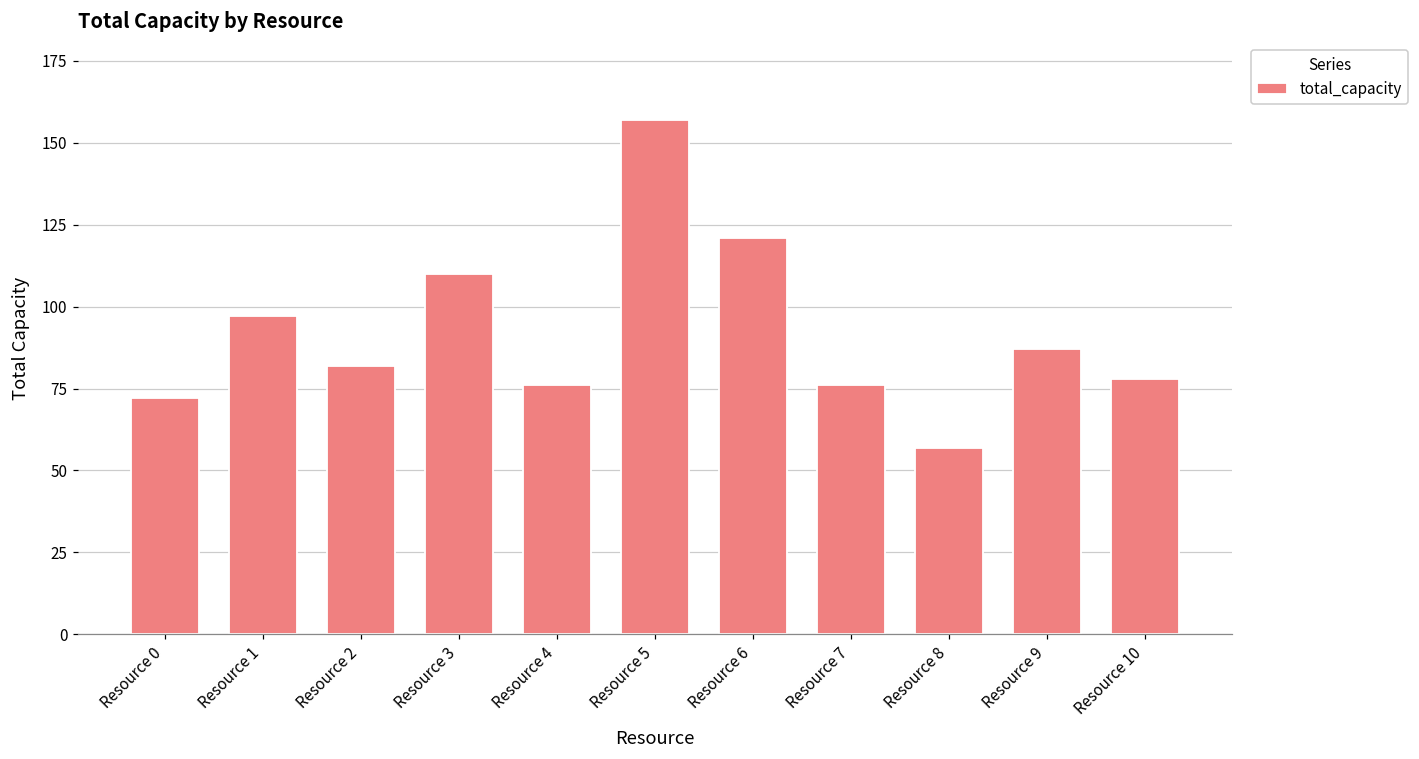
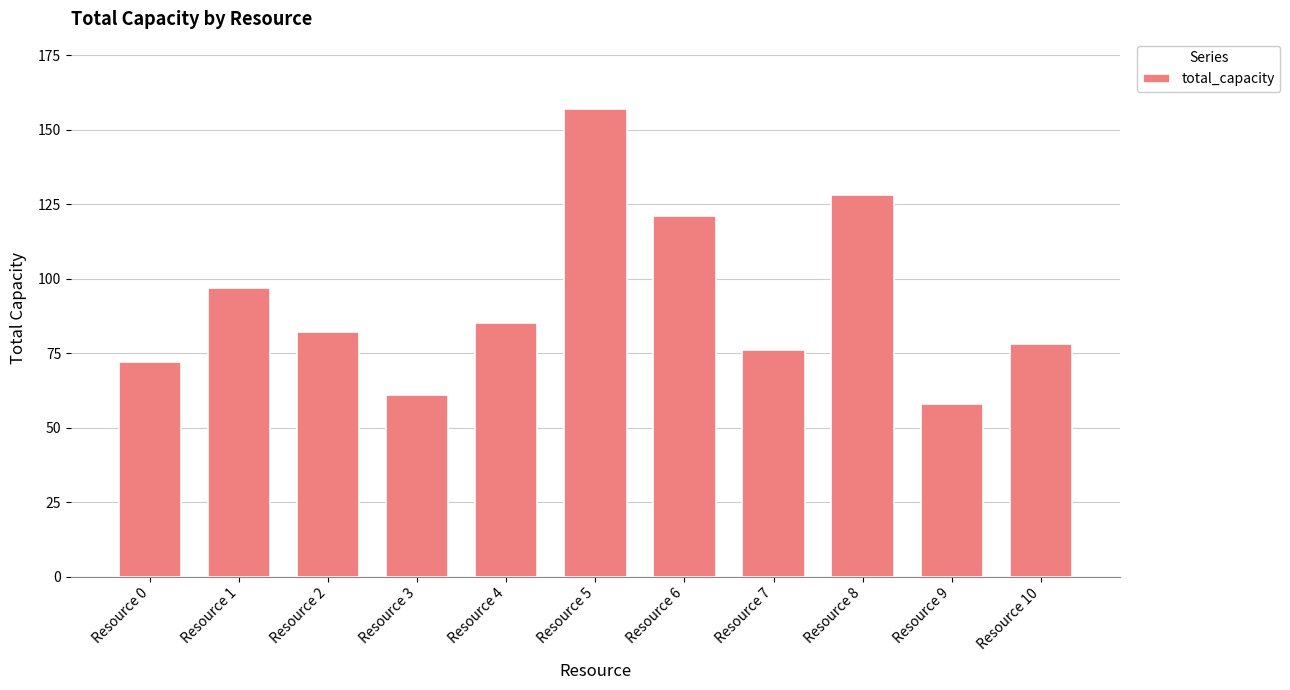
Resource 3: 110 -> 61
Resource 4: 76 -> 85
Resource 8: 57 -> 128
Resource 9: 87 -> 58
